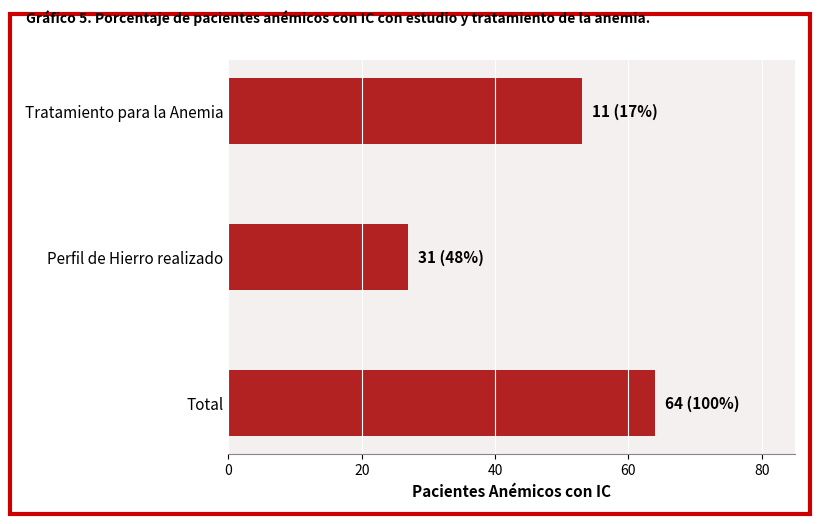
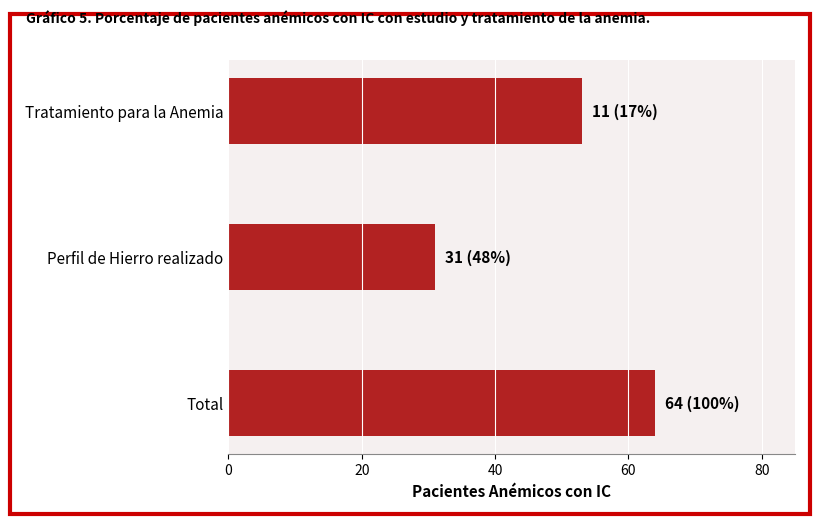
Perfil de Hierro realizado: 27 -> 31
